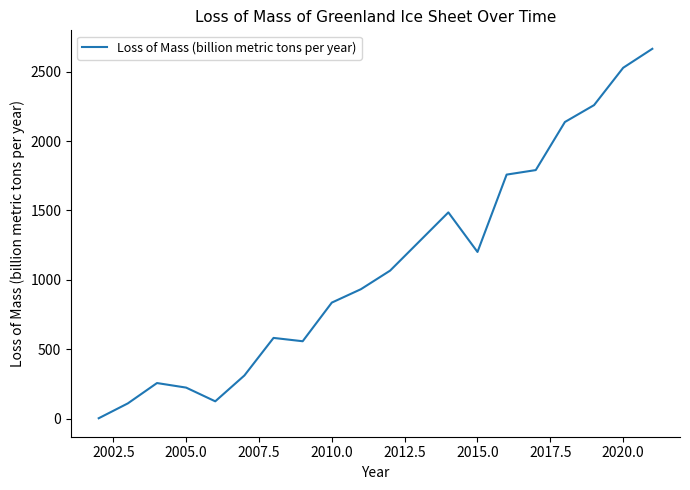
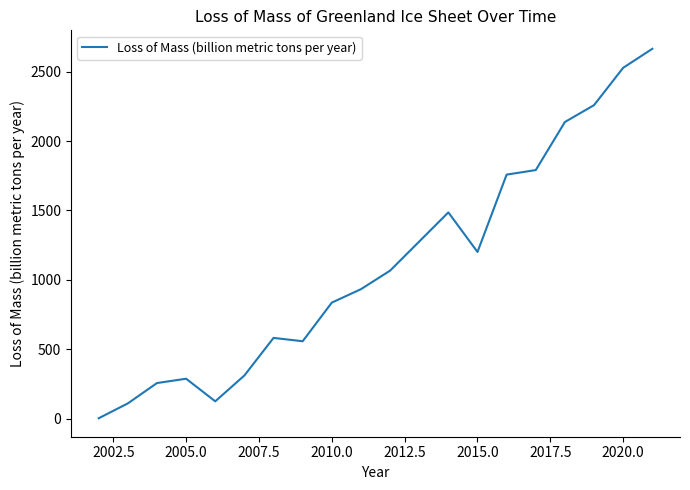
2005.0: 220 -> 290
